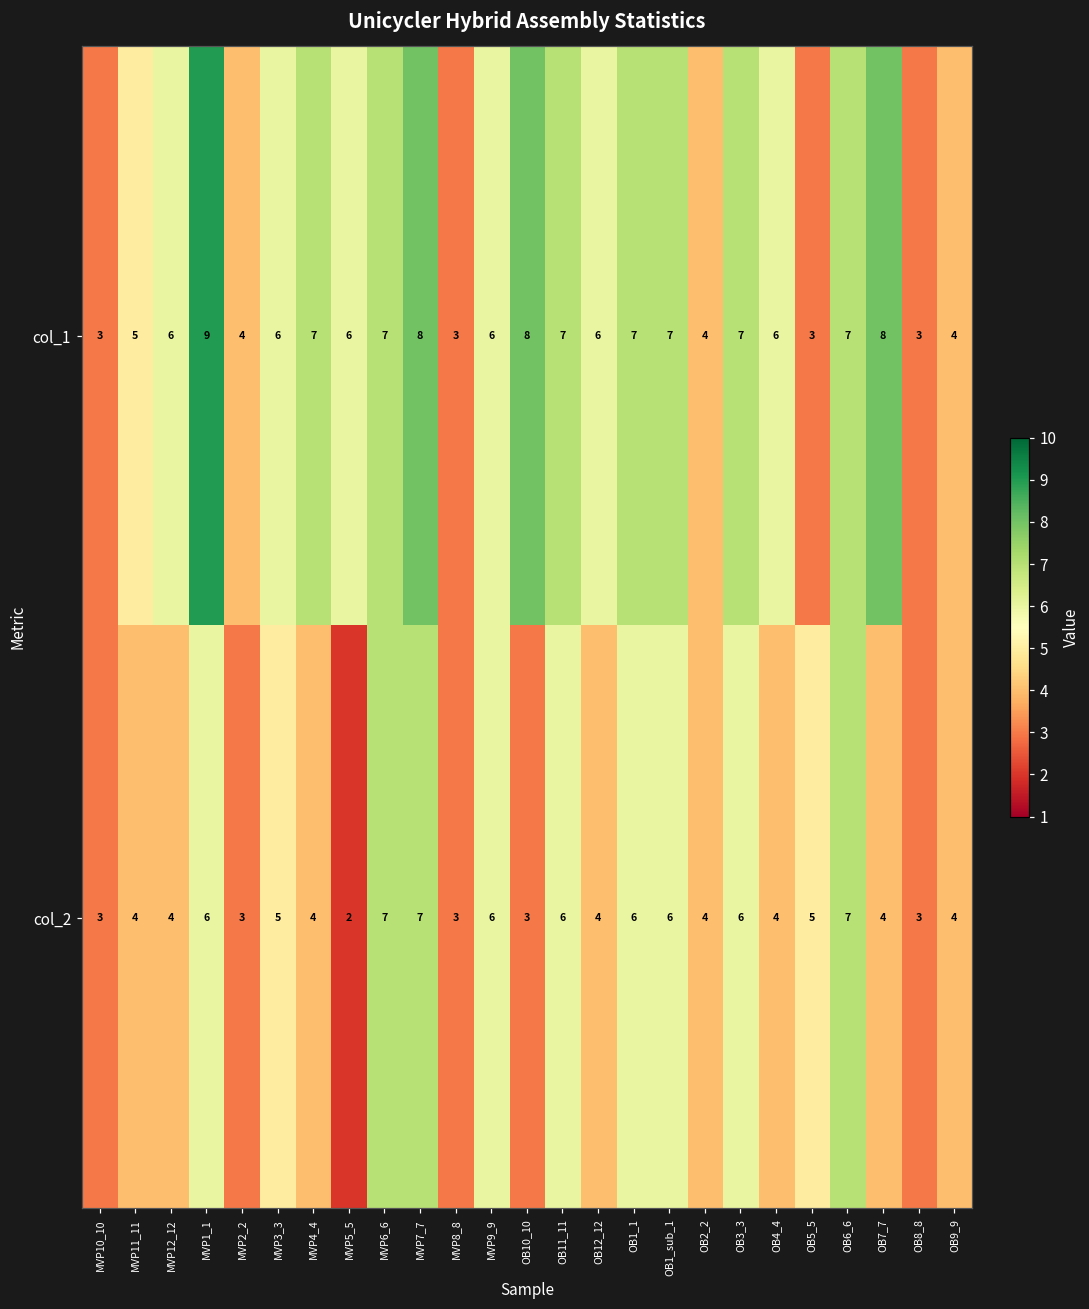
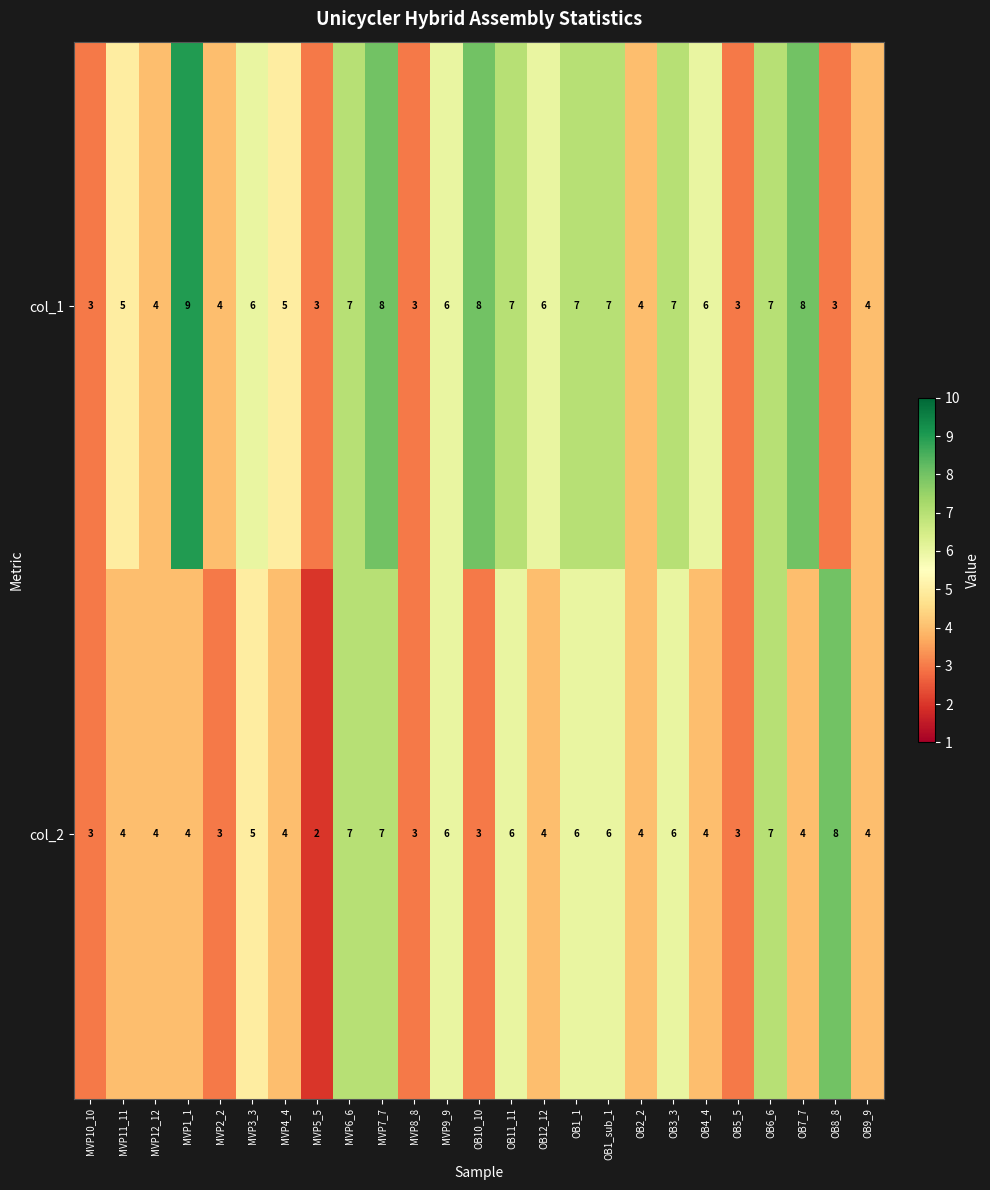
col_1, MVP12_12: 6 -> 4
col_1, MVP4_4: 7 -> 5
col_1, MVP5_5: 6 -> 3
col_2, MVP1_1: 6 -> 4
col_2, OB5_5: 5 -> 3
col_2, OB8_8: 3 -> 8
